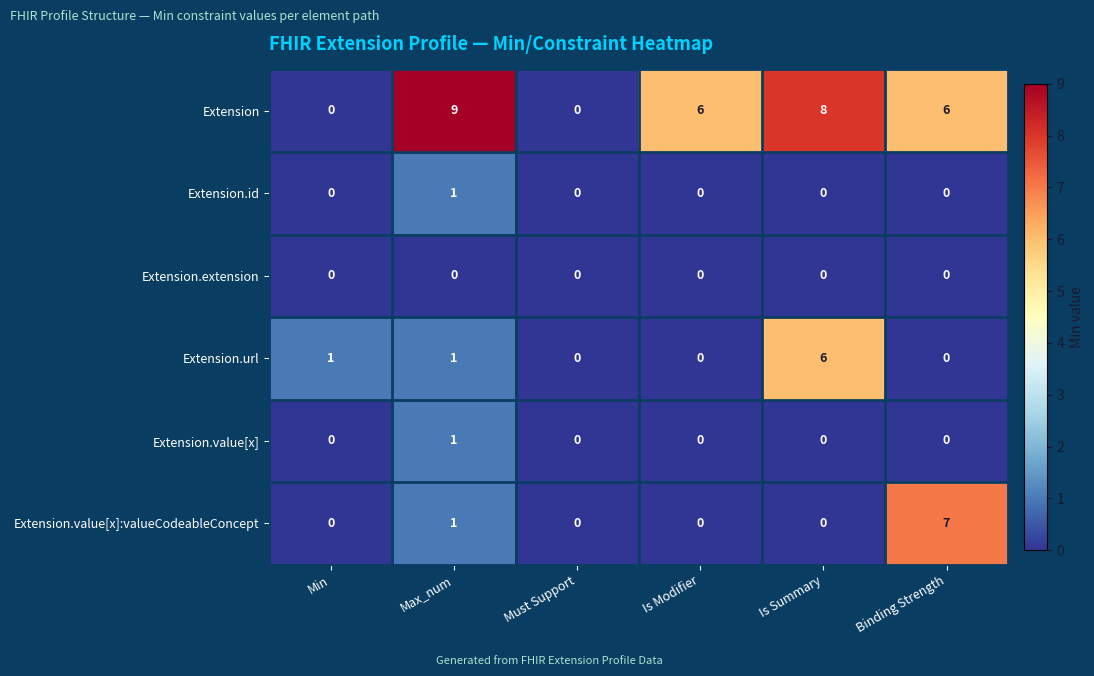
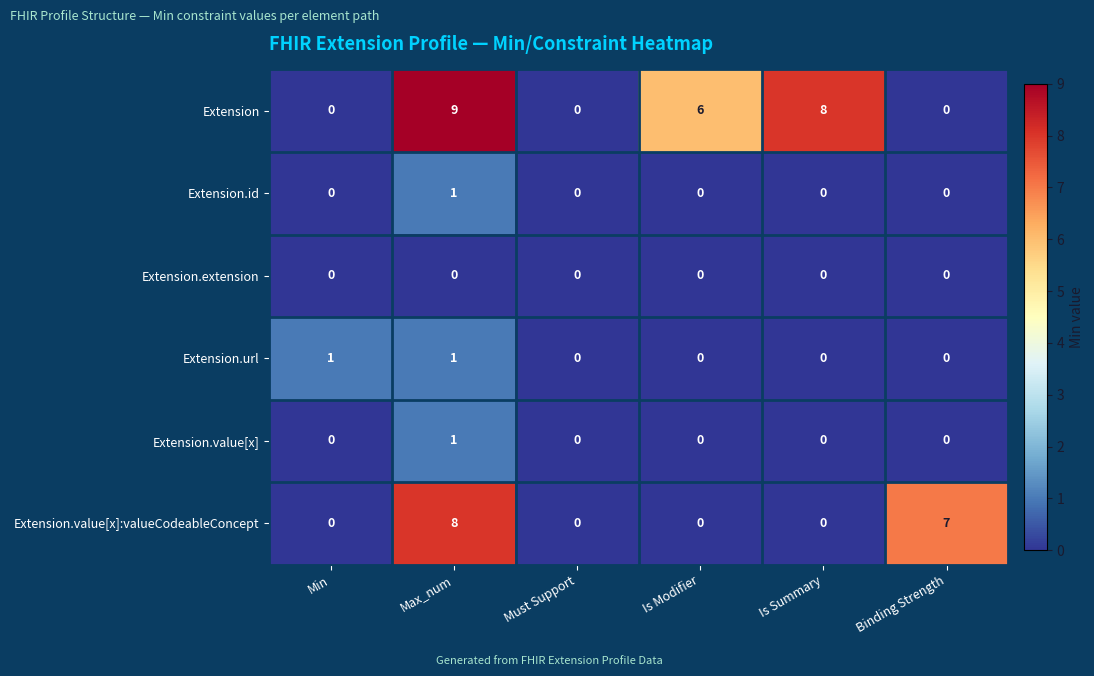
Extension, Binding Strength: 6 -> 0
Extension.url, Is Summary: 6 -> 0
Extension.value[x]:valueCodeableConcept, Max_num: 1 -> 8
